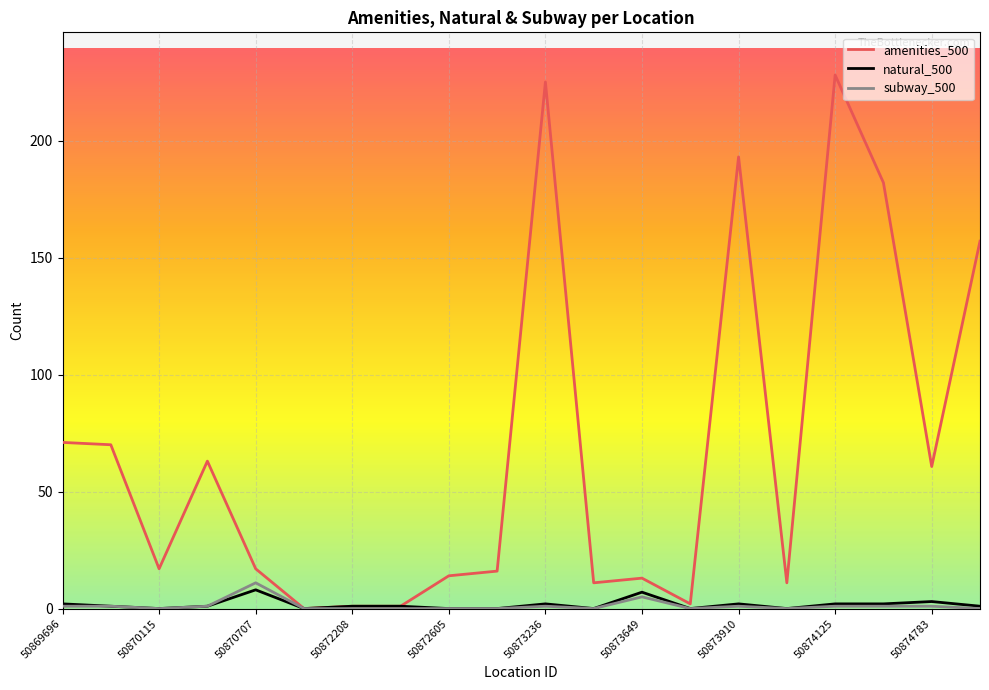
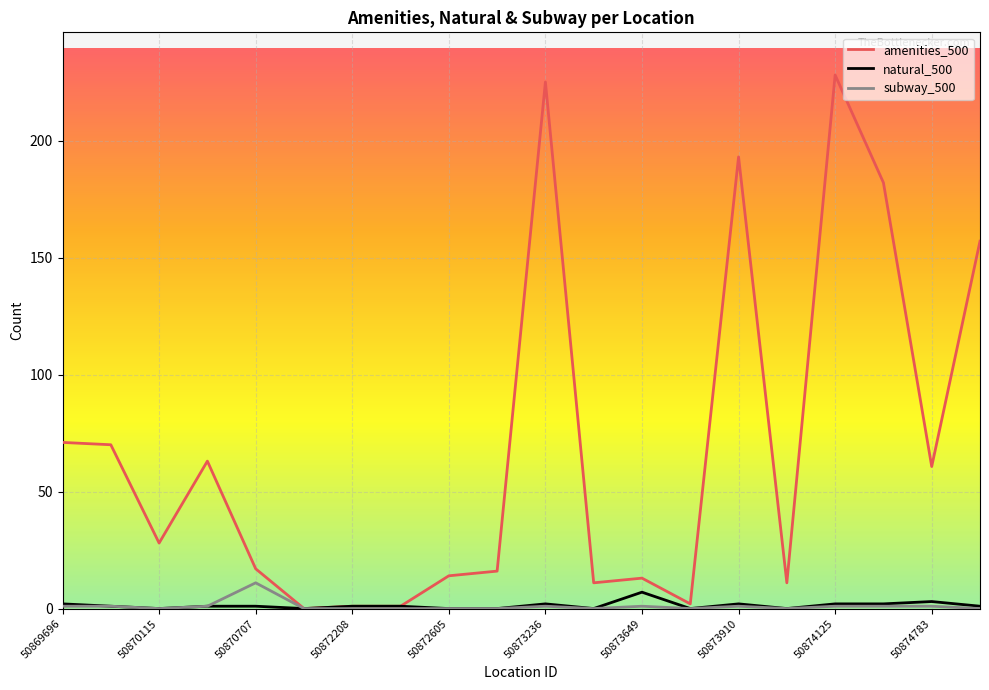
amenities_500, 50870115: 17 -> 28
natural_500, 50870707: 8 -> 1
subway_500, 50873649: 5 -> 1
